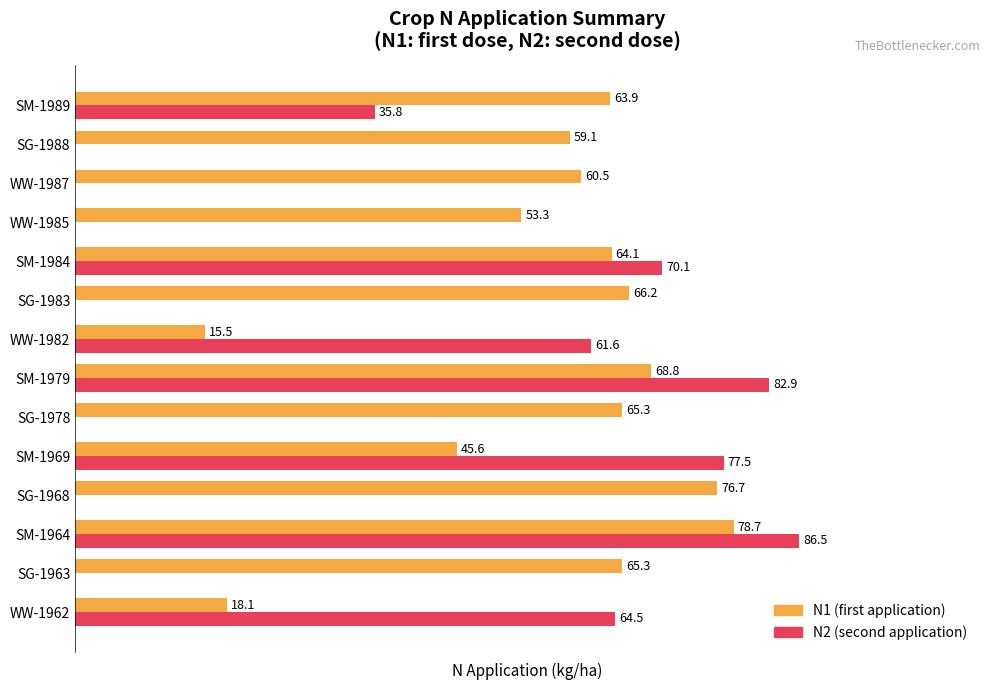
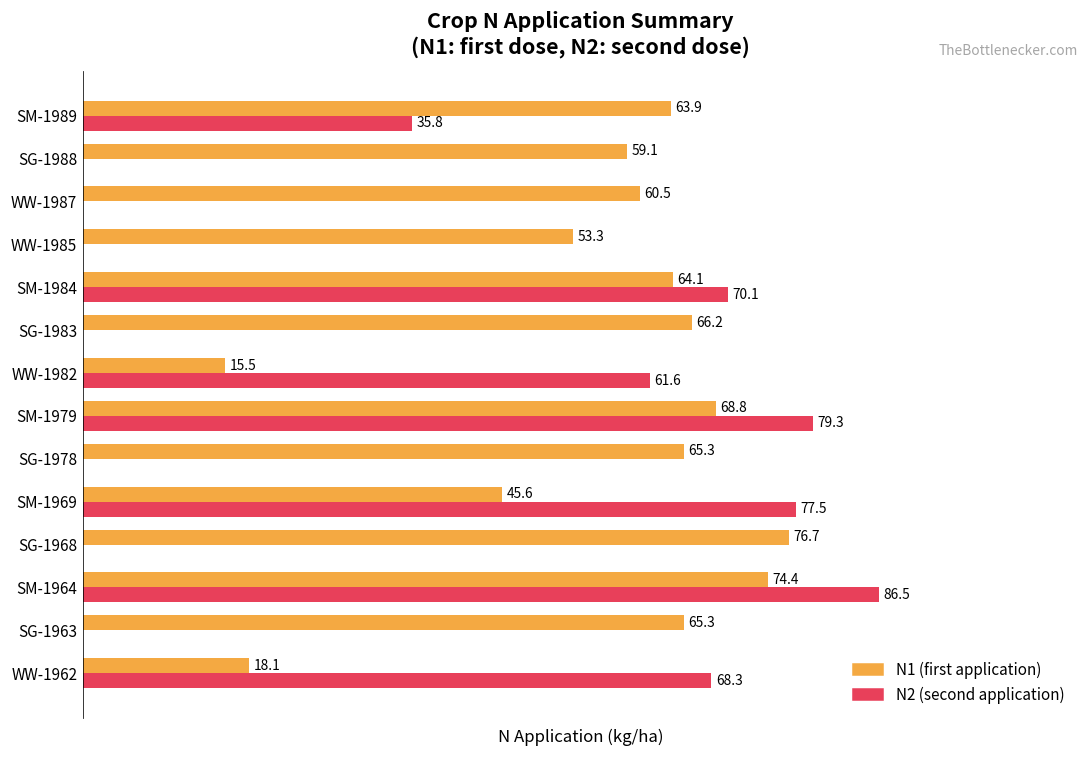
N2 (second application), SM-1979: 82.9 -> 79.3
N1 (first application), SM-1964: 78.7 -> 74.4
N2 (second application), WW-1962: 64.5 -> 68.3
